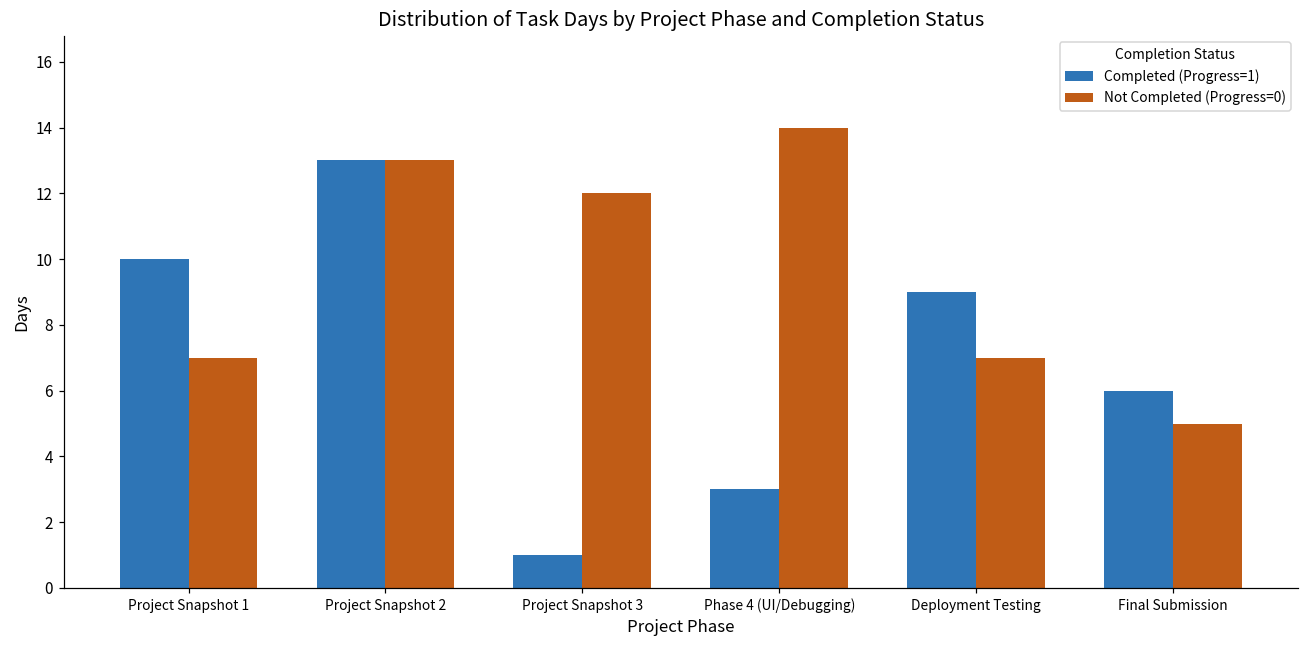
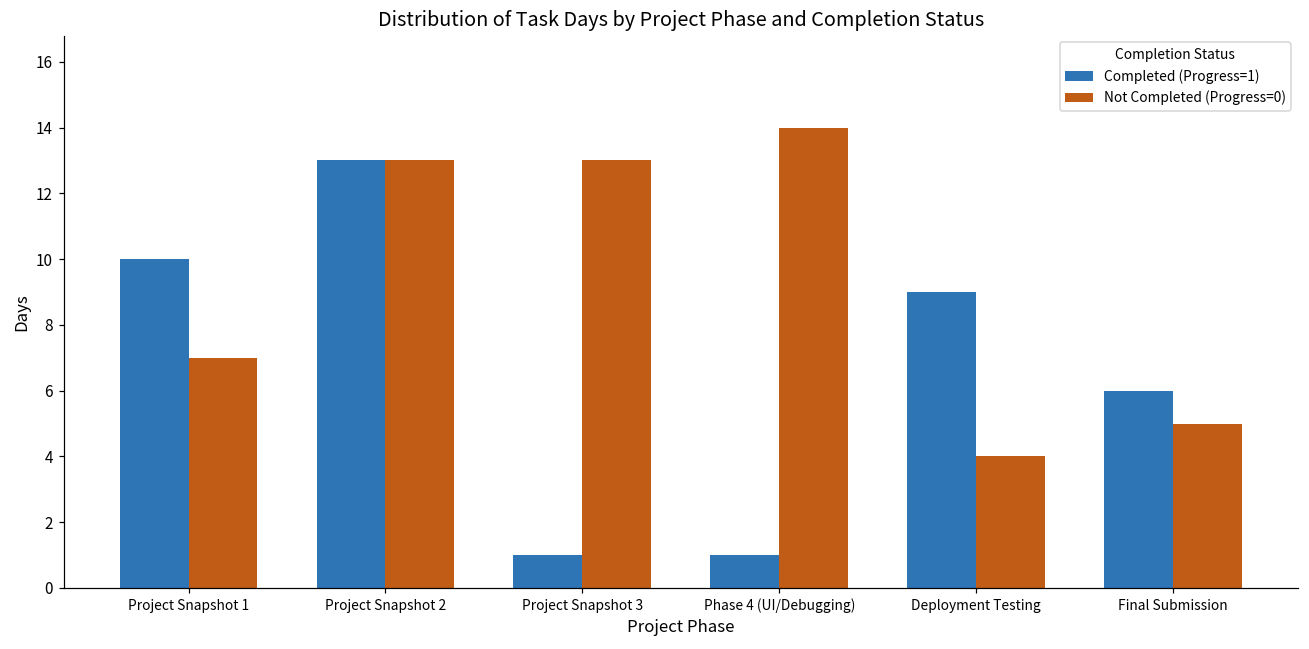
Not Completed (Progress=0), Project Snapshot 3: 12 -> 13
Completed (Progress=1), Phase 4 (UI/Debugging): 3 -> 1
Not Completed (Progress=0), Deployment Testing: 7 -> 4
